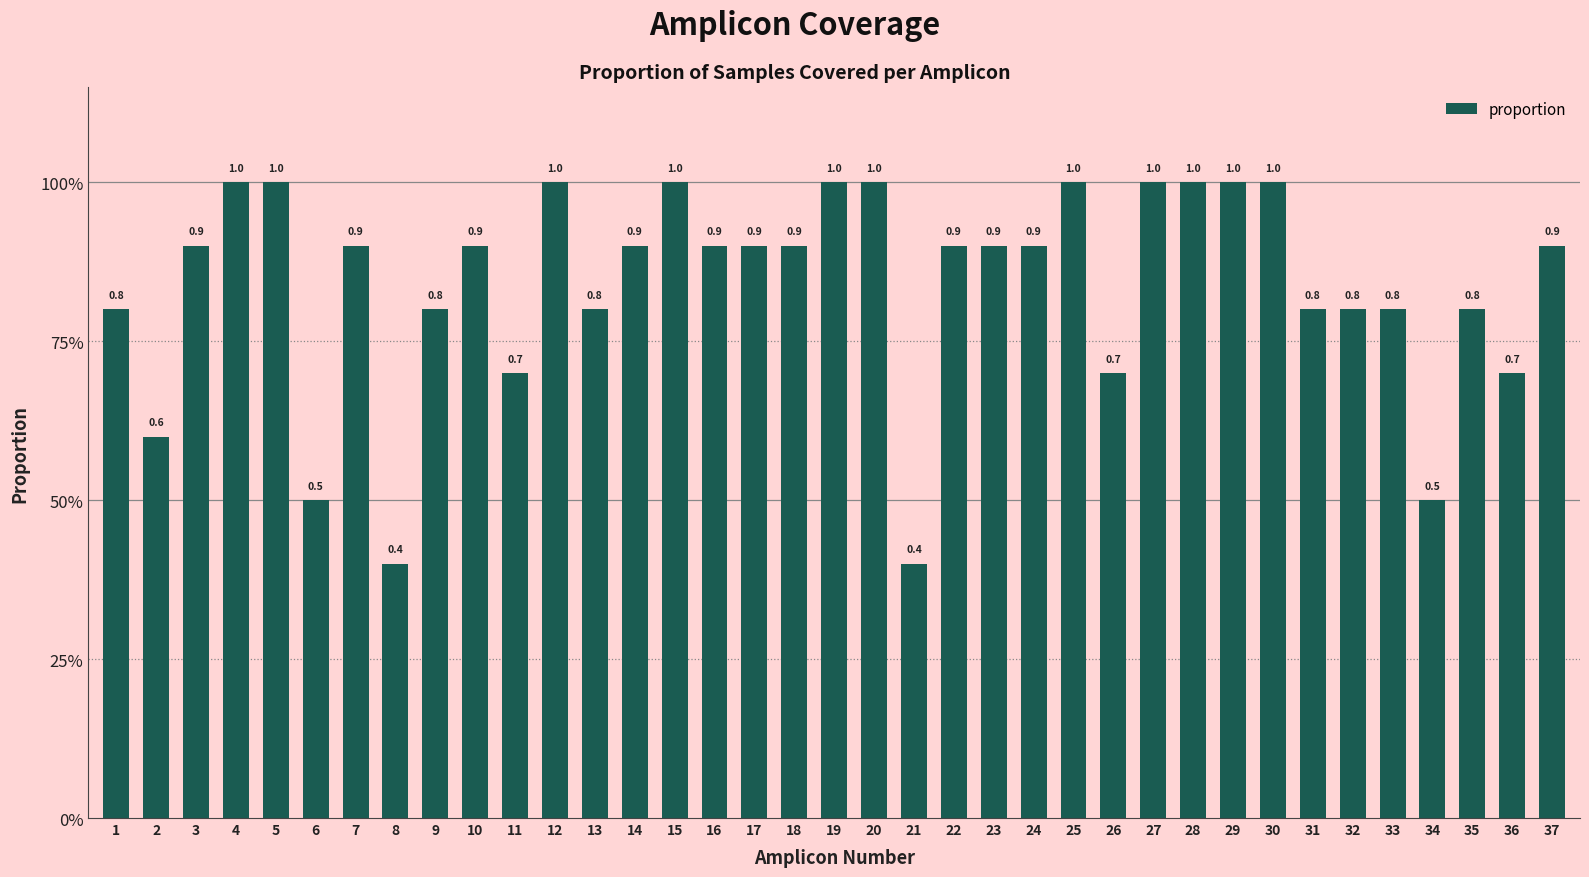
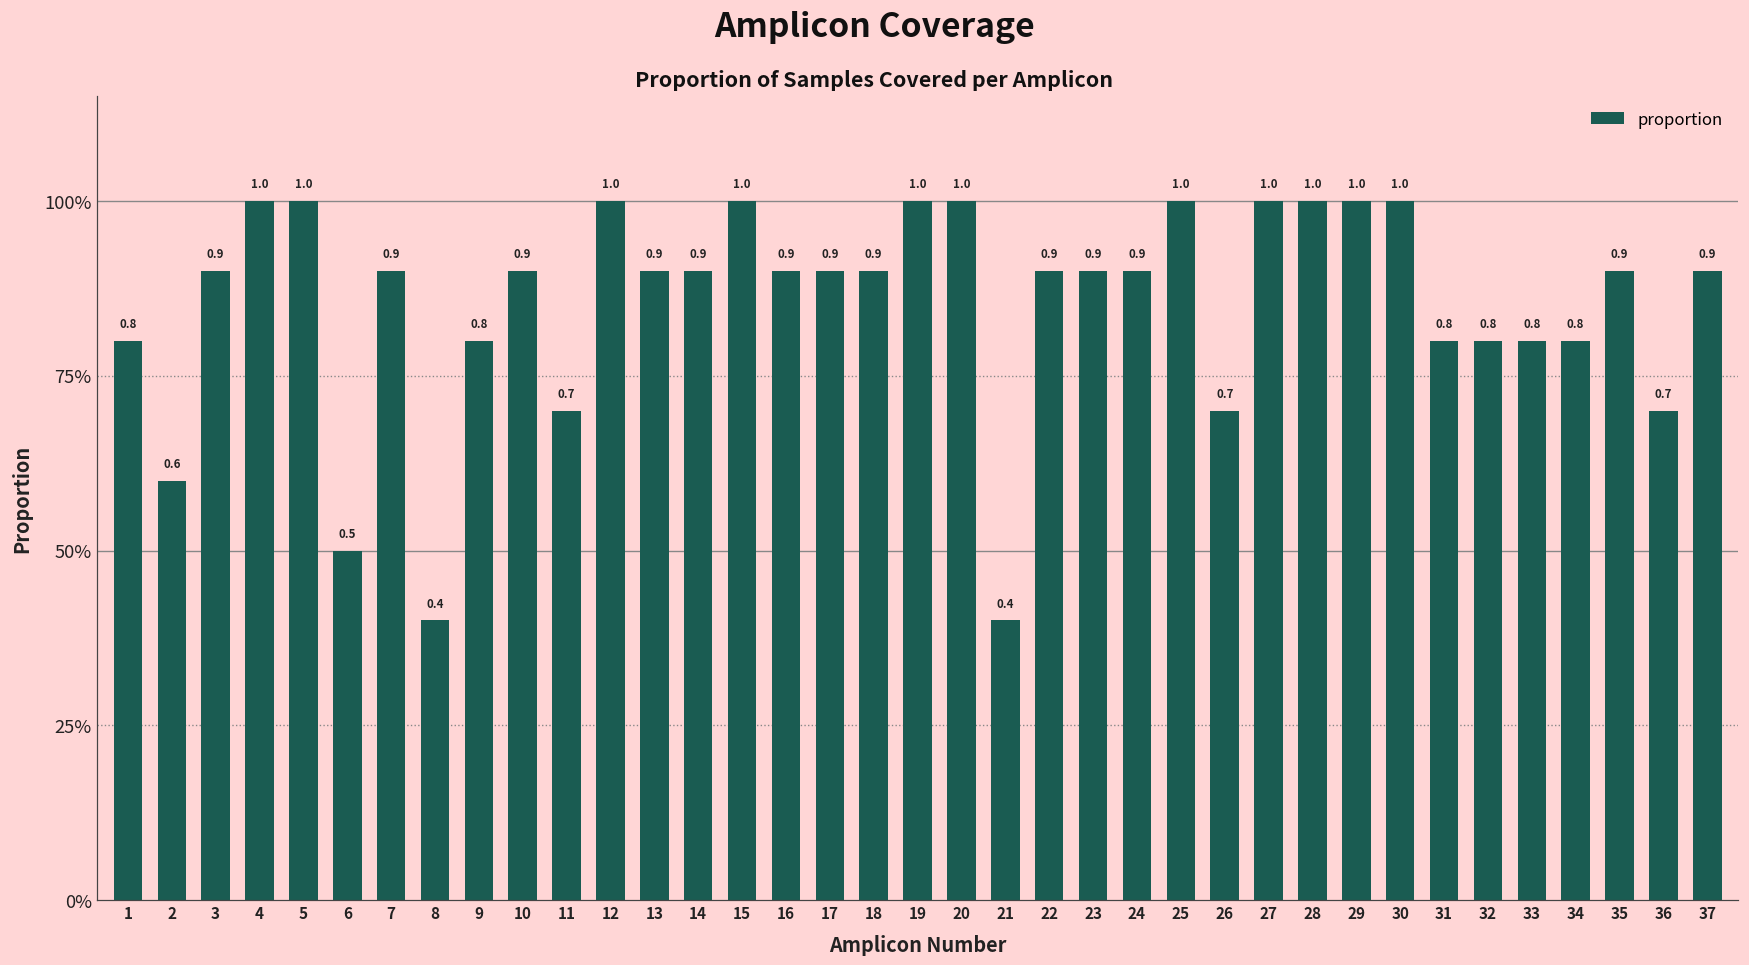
13: 0.8 -> 0.9
34: 0.5 -> 0.8
35: 0.8 -> 0.9
